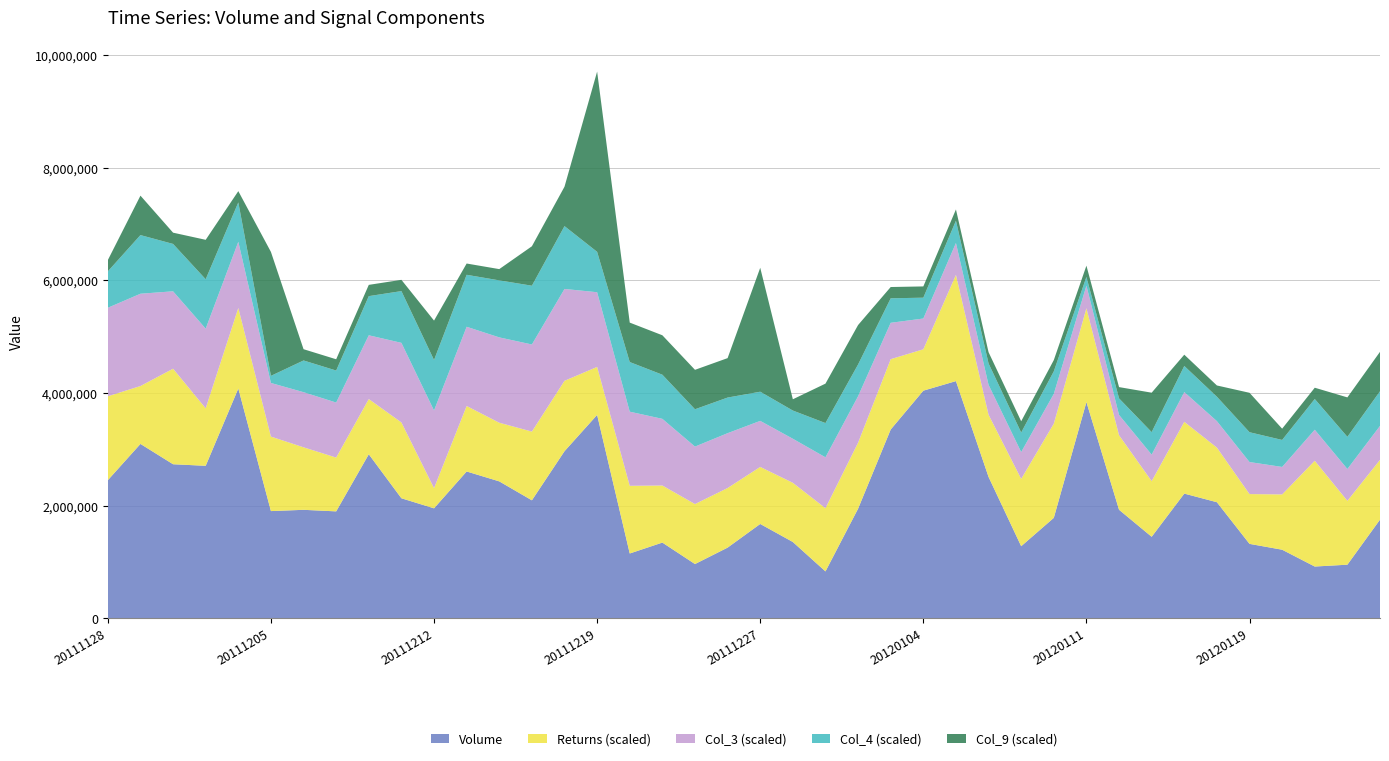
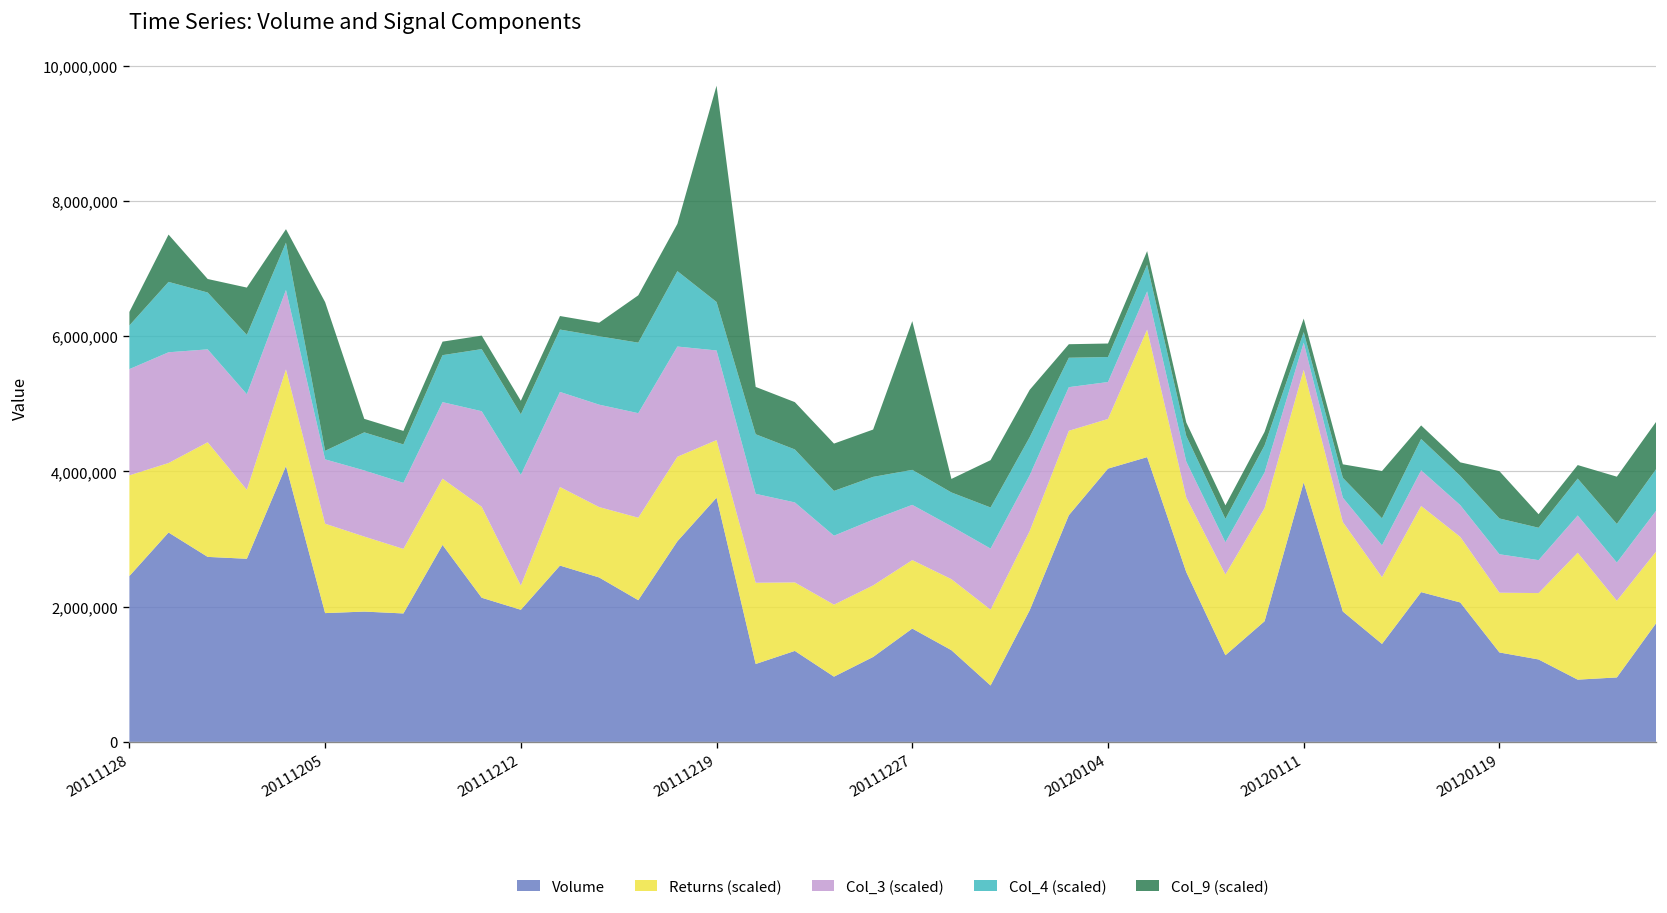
Col_3 (scaled), 20111212: 1,400,000 -> 1,600,000
Col_9 (scaled), 20111212: 700,000 -> 200,000
